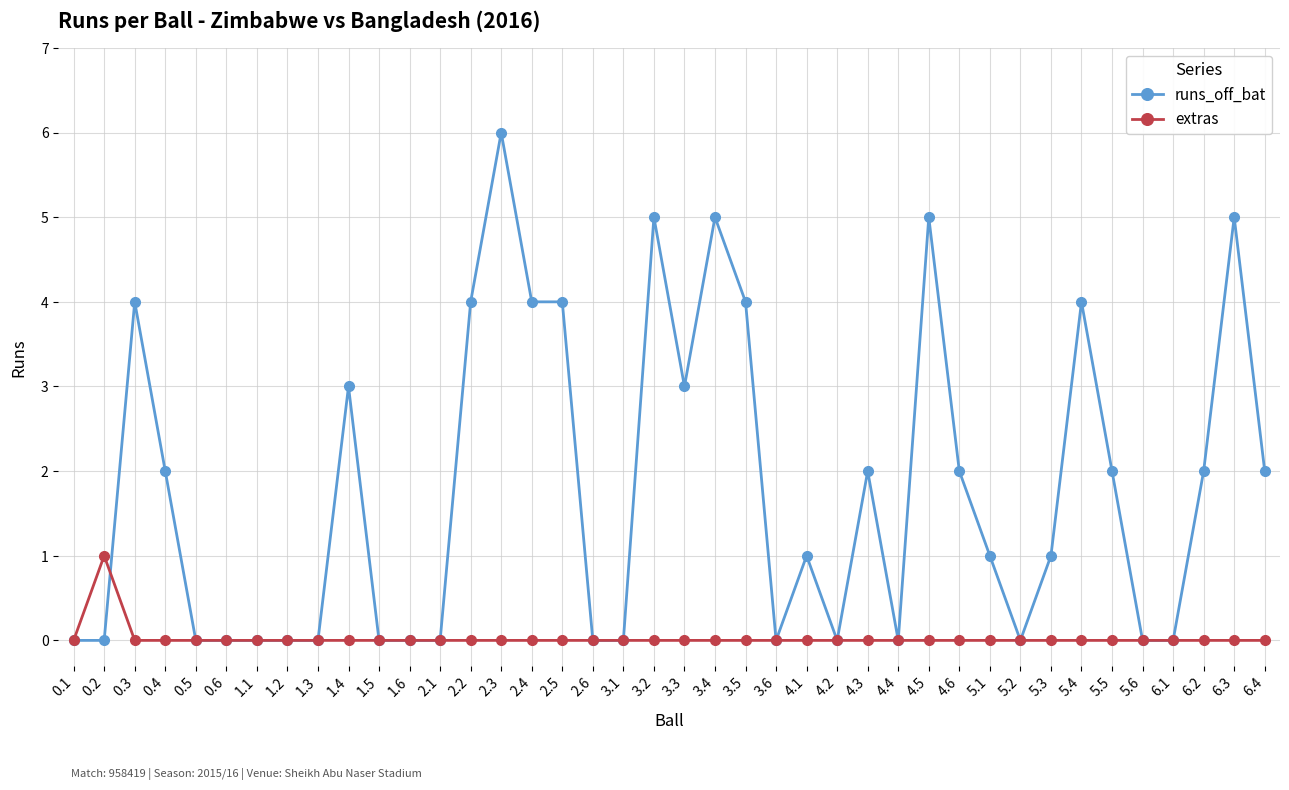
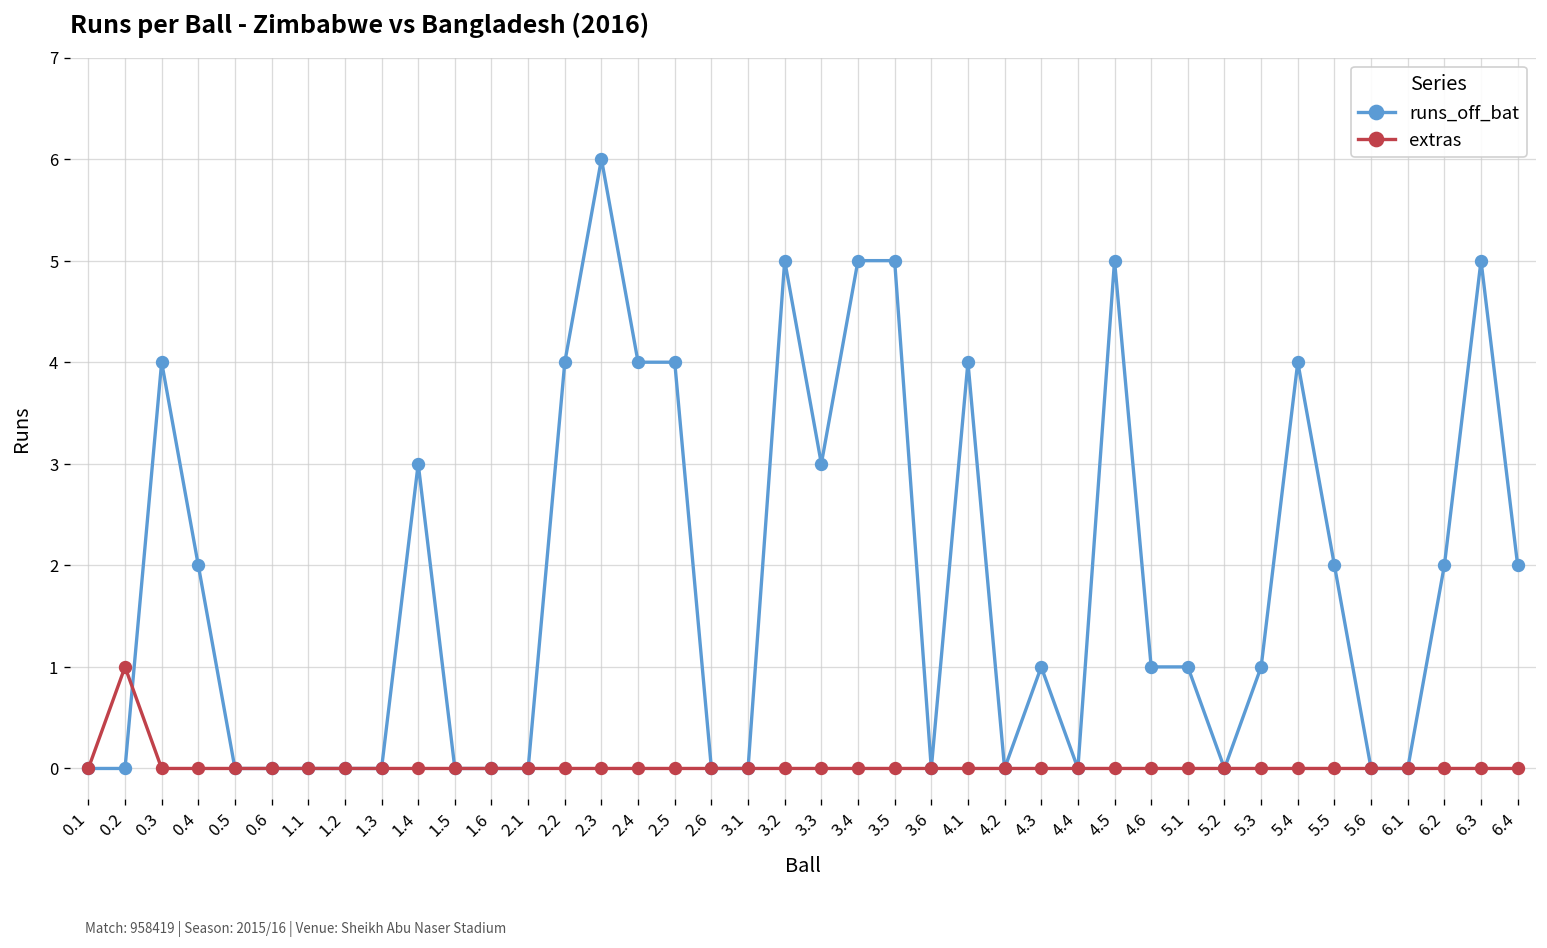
runs_off_bat, 3.5: 4 -> 5
runs_off_bat, 4.1: 1 -> 4
runs_off_bat, 4.3: 2 -> 1
runs_off_bat, 4.6: 2 -> 1
